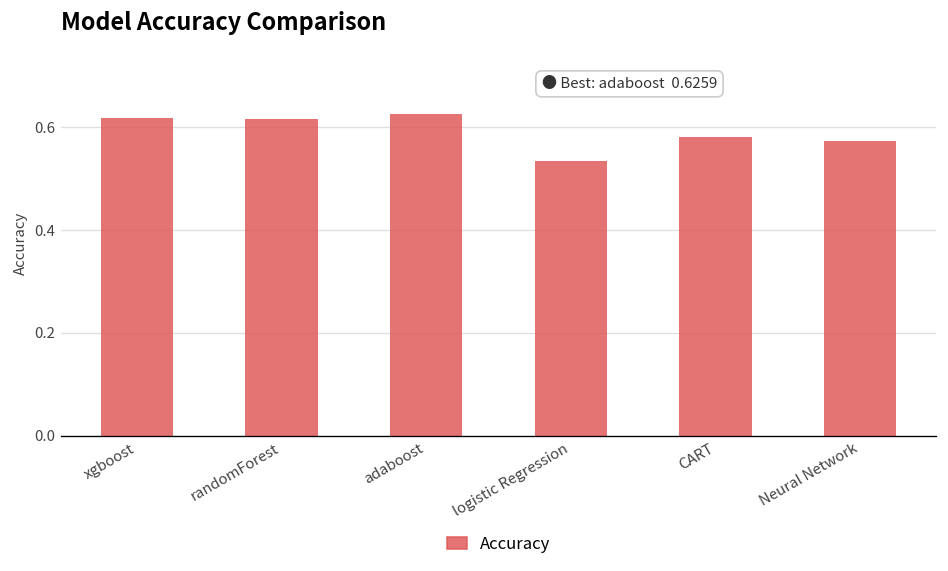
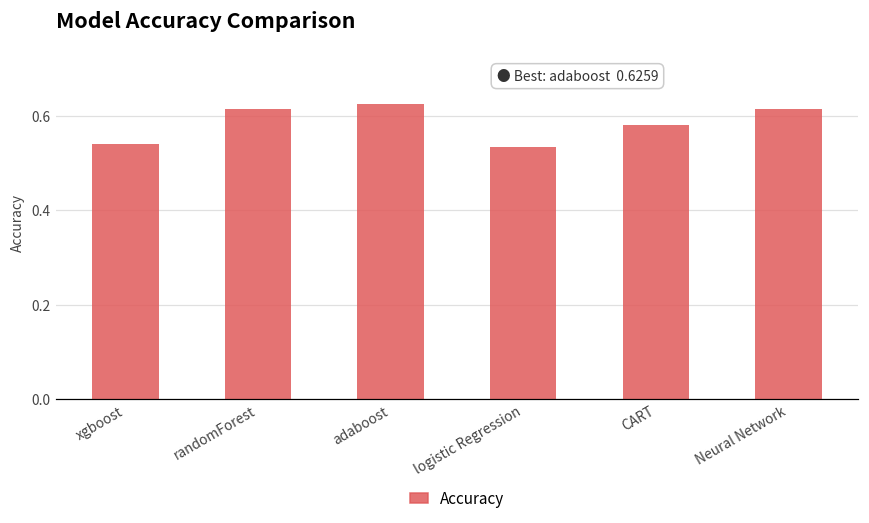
xgboost: 0.62 -> 0.54
Neural Network: 0.57 -> 0.62
